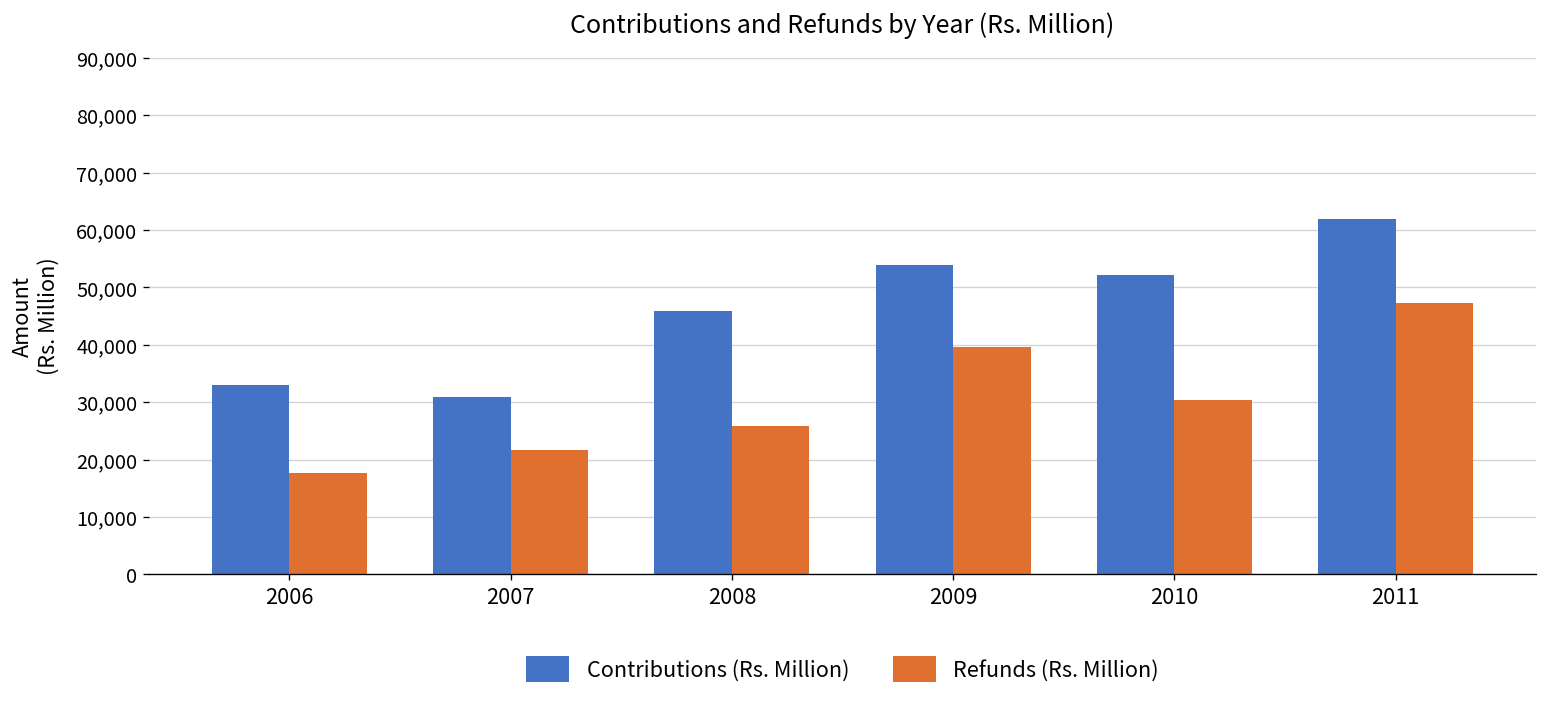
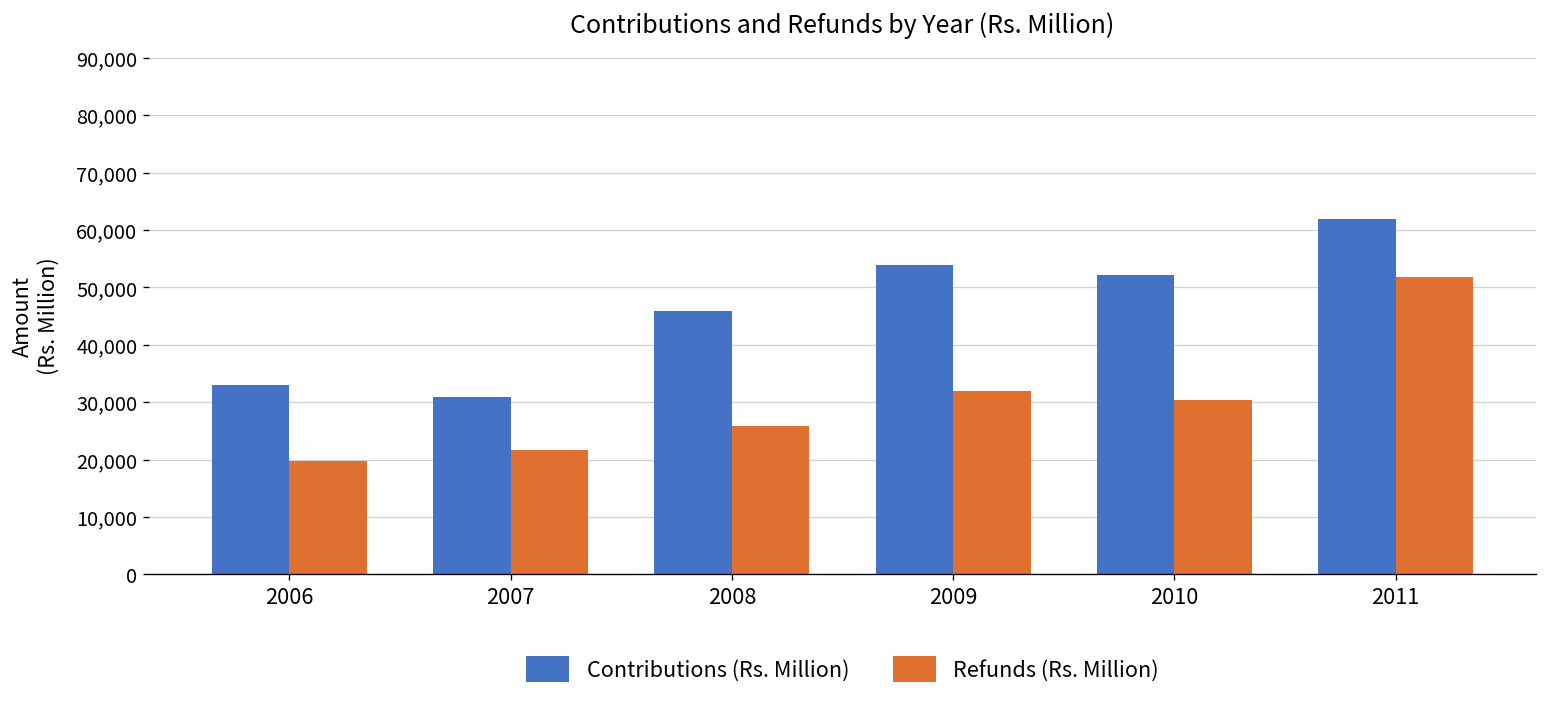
Refunds (Rs. Million), 2006: 18,000 -> 20,000
Refunds (Rs. Million), 2009: 40,000 -> 32,000
Refunds (Rs. Million), 2011: 47,000 -> 52,000
